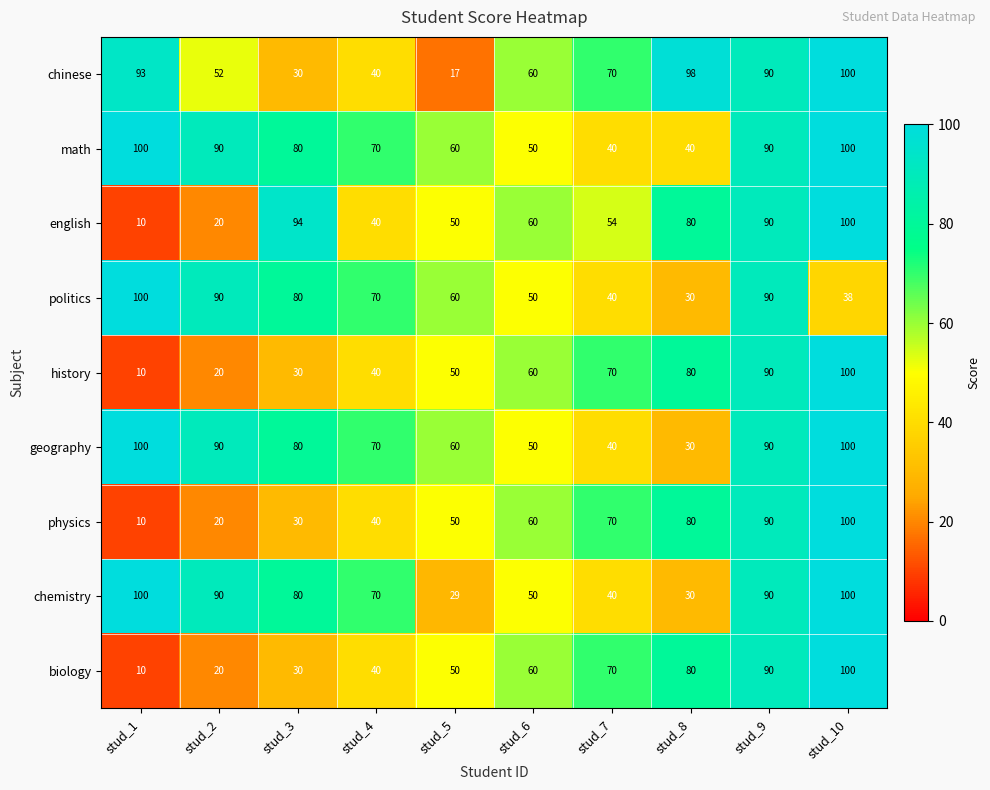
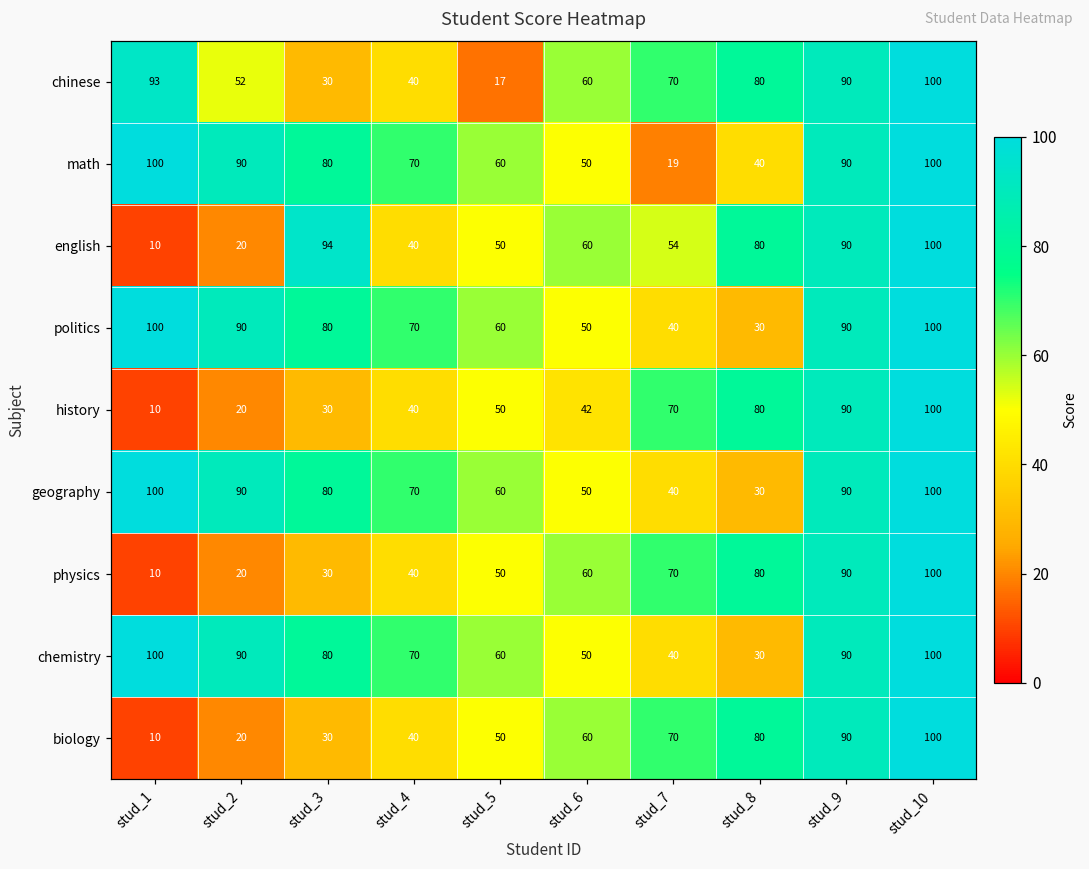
chinese, stud_8: 98 -> 80
math, stud_7: 40 -> 19
politics, stud_10: 38 -> 100
history, stud_6: 60 -> 42
chemistry, stud_5: 29 -> 60
